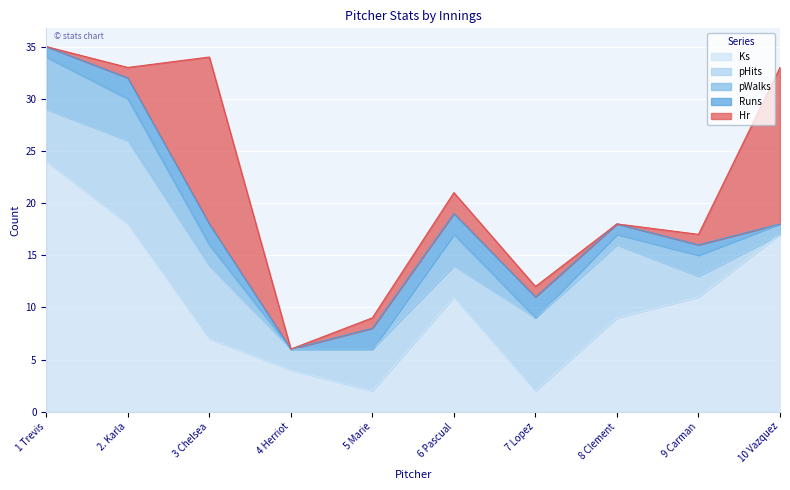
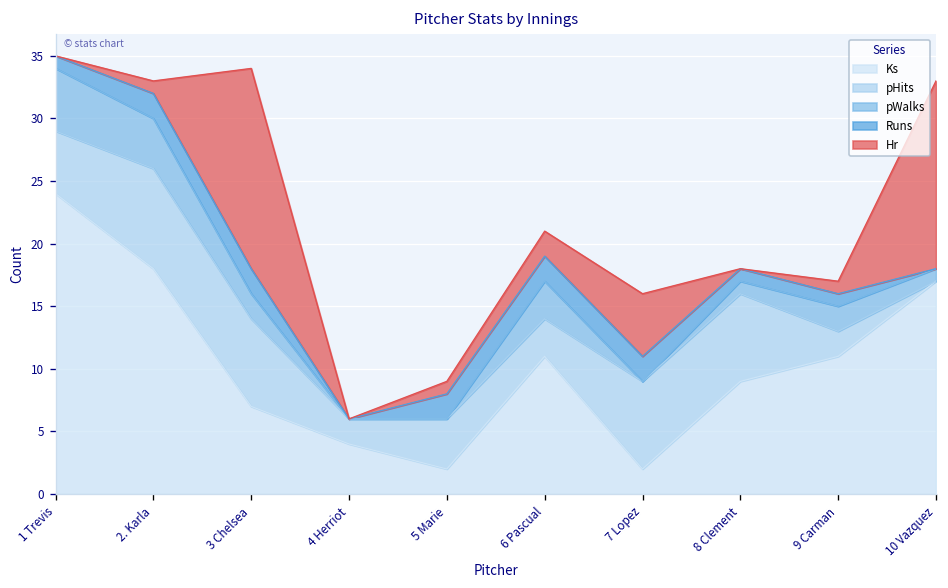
Hr, 7 Lopez: 1 -> 5
